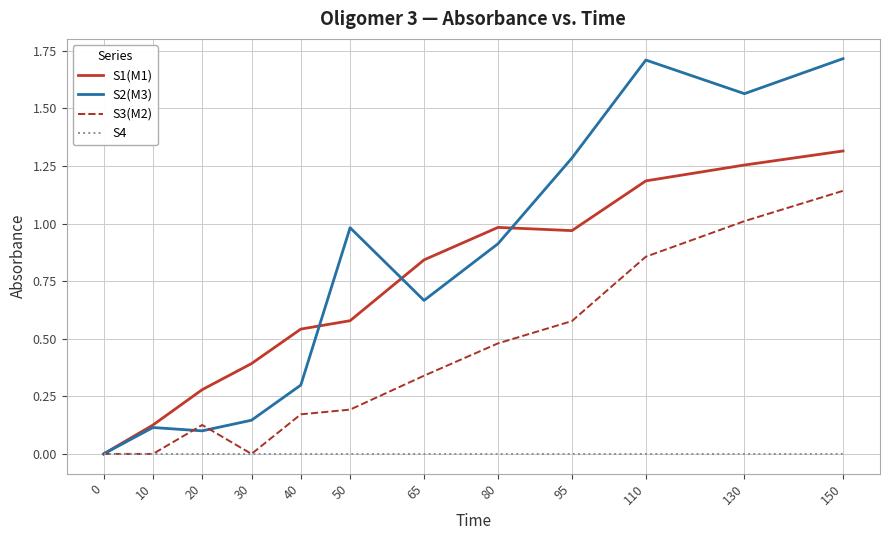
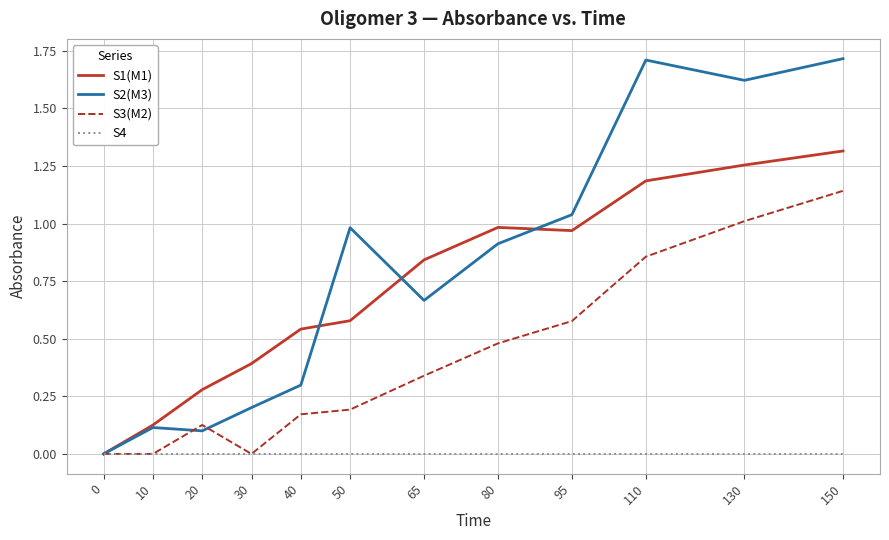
S2(M3), 30: 0.15 -> 0.20
S2(M3), 95: 1.28 -> 1.04
S2(M3), 130: 1.56 -> 1.62
